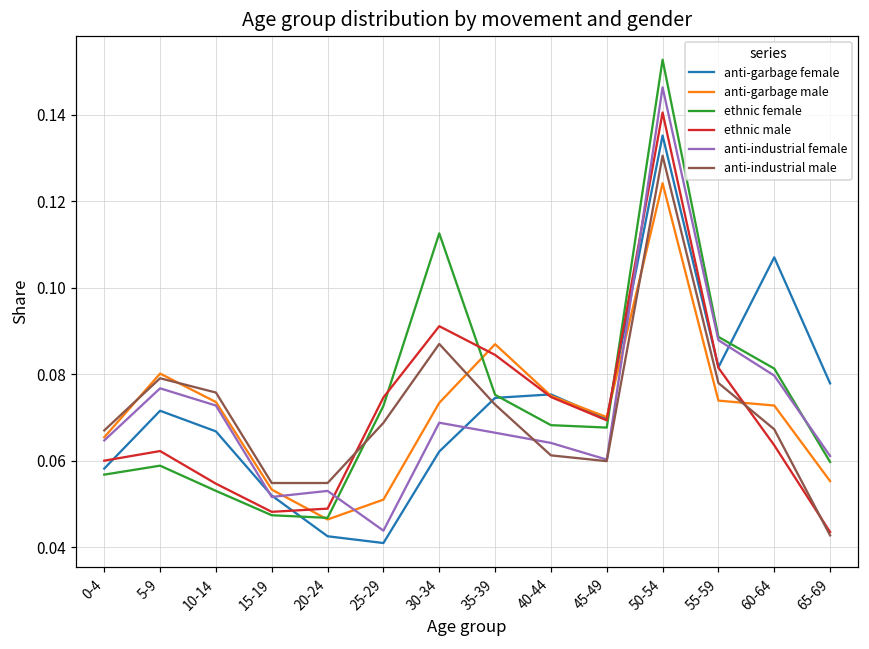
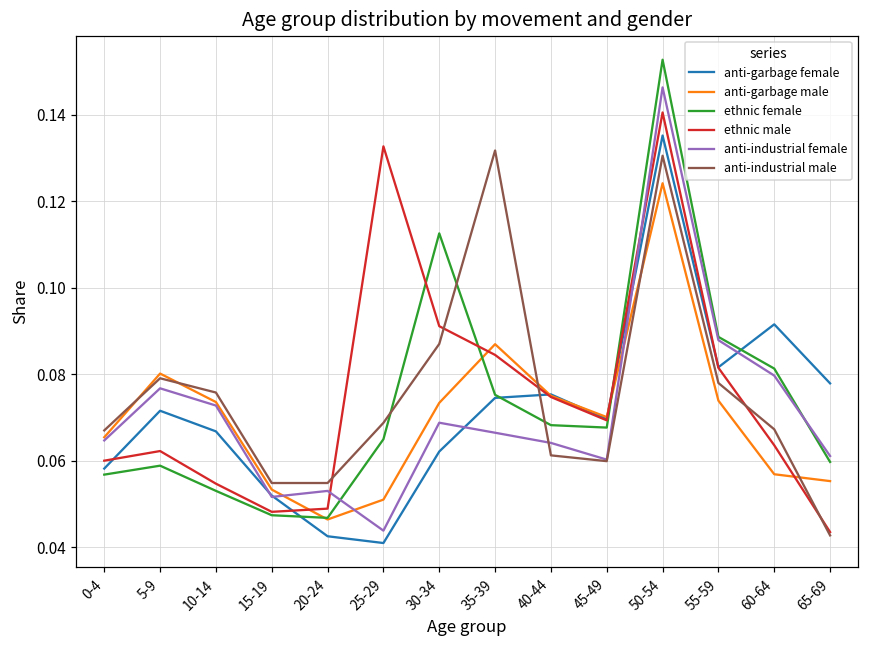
ethnic female, 25-29: 0.073 -> 0.065
ethnic male, 25-29: 0.075 -> 0.133
anti-industrial male, 35-39: 0.073 -> 0.132
anti-garbage female, 60-64: 0.107 -> 0.092
anti-garbage male, 60-64: 0.073 -> 0.057
